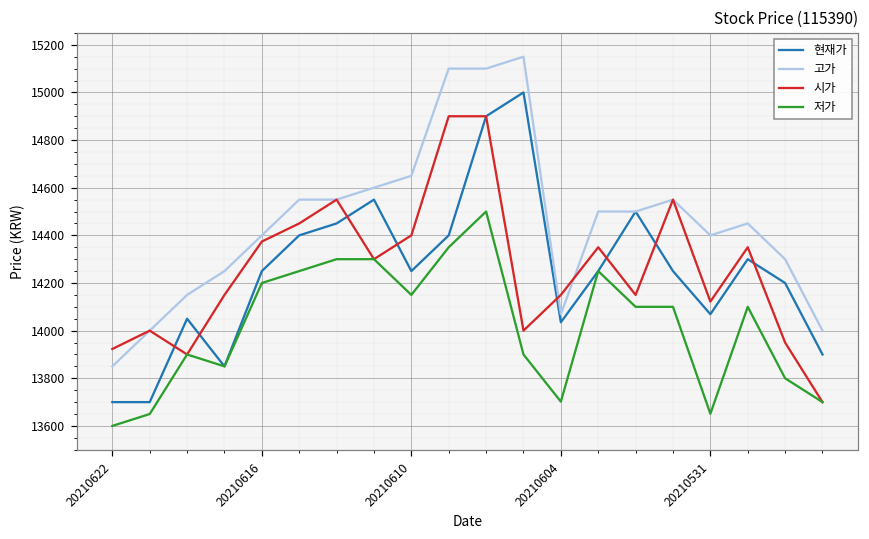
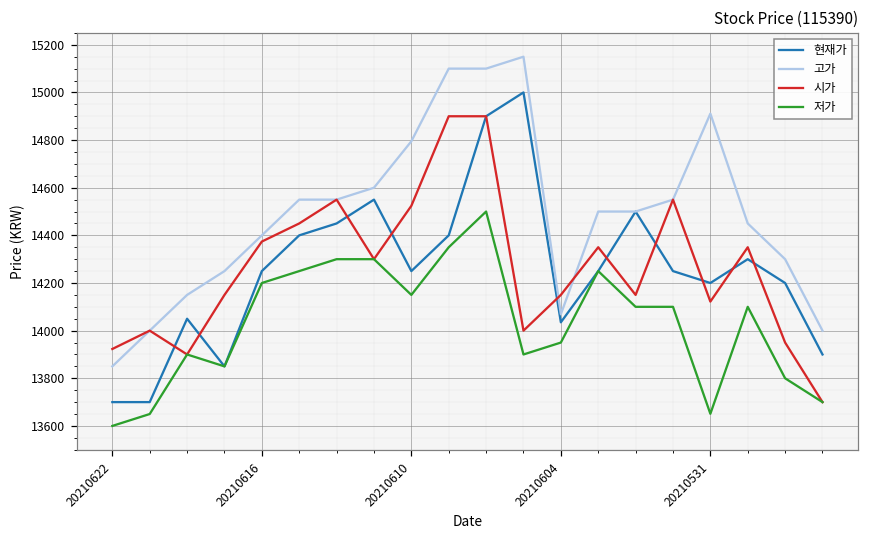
고가, 20210610: 14650 -> 14800
시가, 20210610: 14400 -> 14520
저가, 20210604: 13700 -> 13950
현재가, 20210531: 14070 -> 14200
고가, 20210531: 14400 -> 14910
